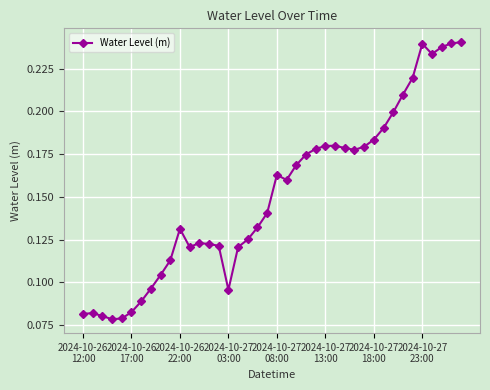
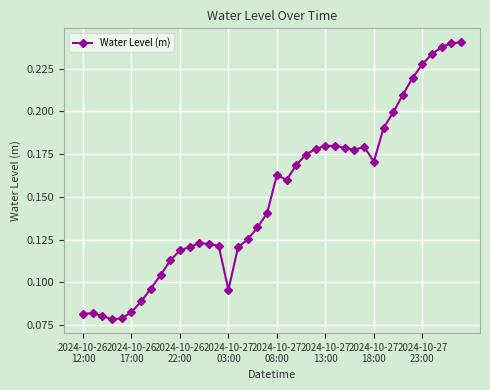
2024-10-26 22:00: 0.131 -> 0.119
2024-10-27 18:00: 0.184 -> 0.171
2024-10-27 23:00: 0.240 -> 0.228
